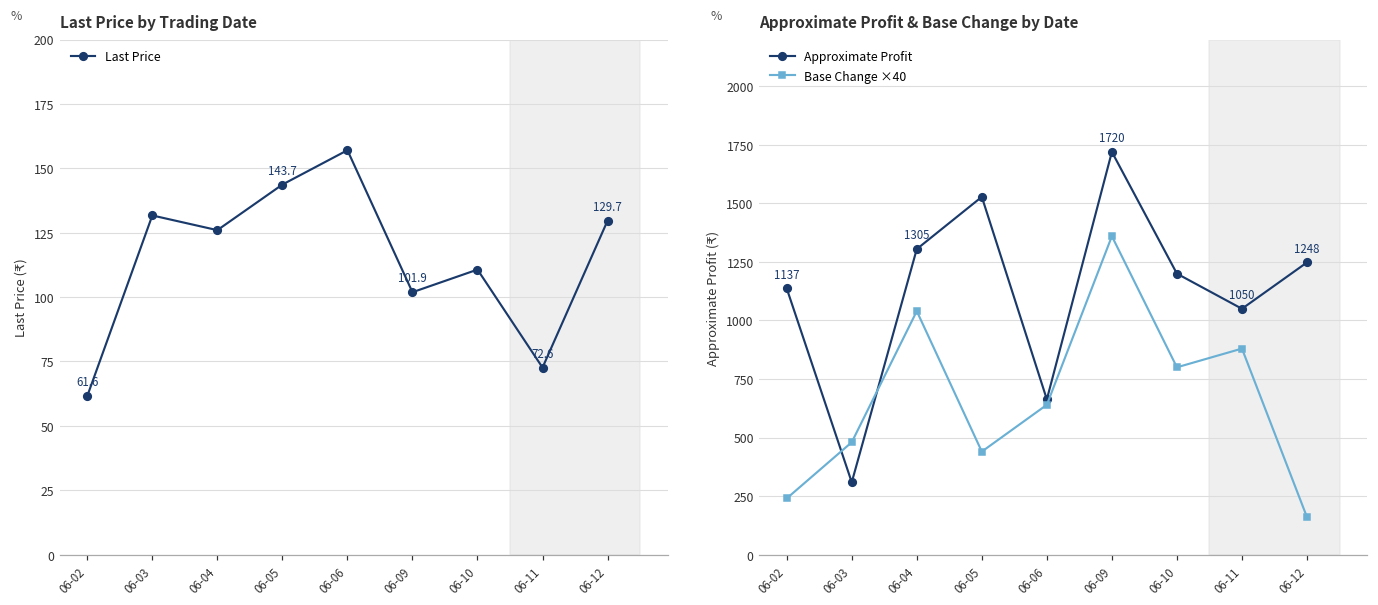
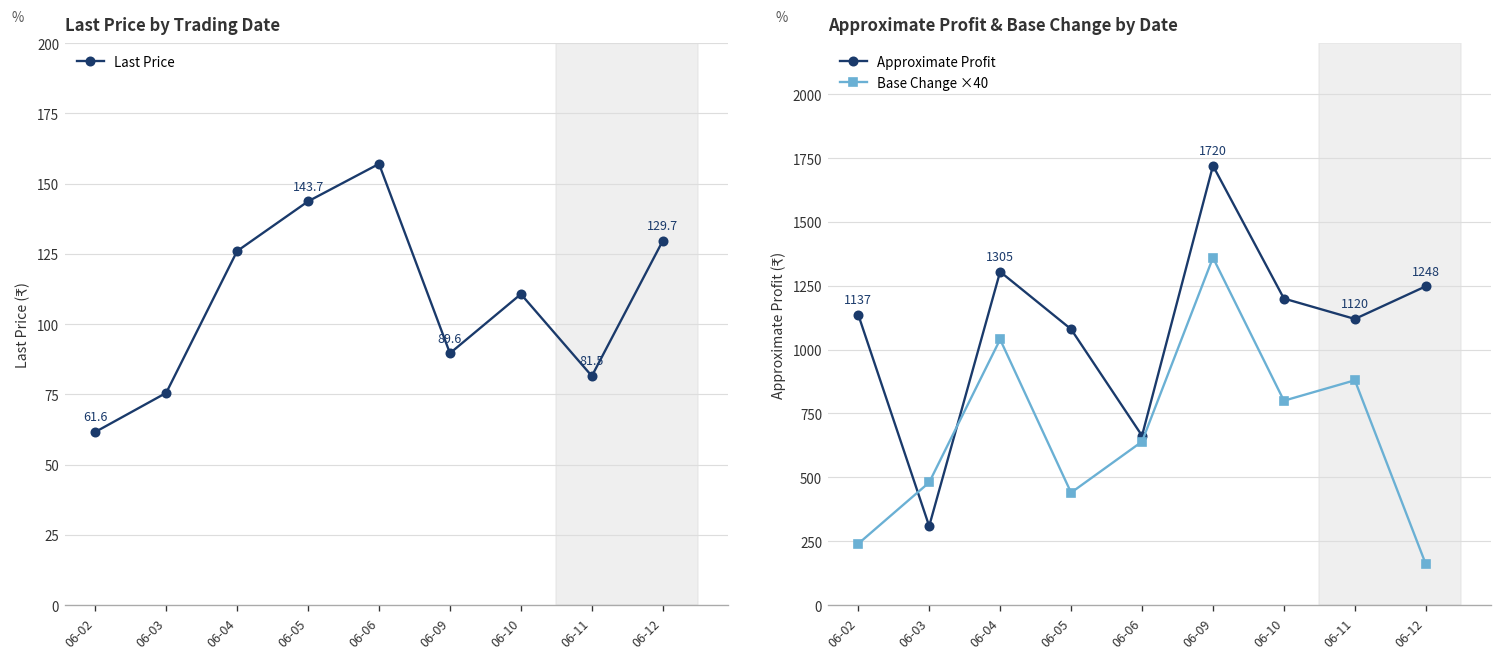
Last Price by Trading Date, 06-03: 132 -> 76
Last Price by Trading Date, 06-09: 101.9 -> 89.6
Last Price by Trading Date, 06-11: 72.6 -> 81.5
Approximate Profit & Base Change by Date, Approximate Profit, 06-05: 1530 -> 1080
Approximate Profit & Base Change by Date, Approximate Profit, 06-11: 1050 -> 1120
